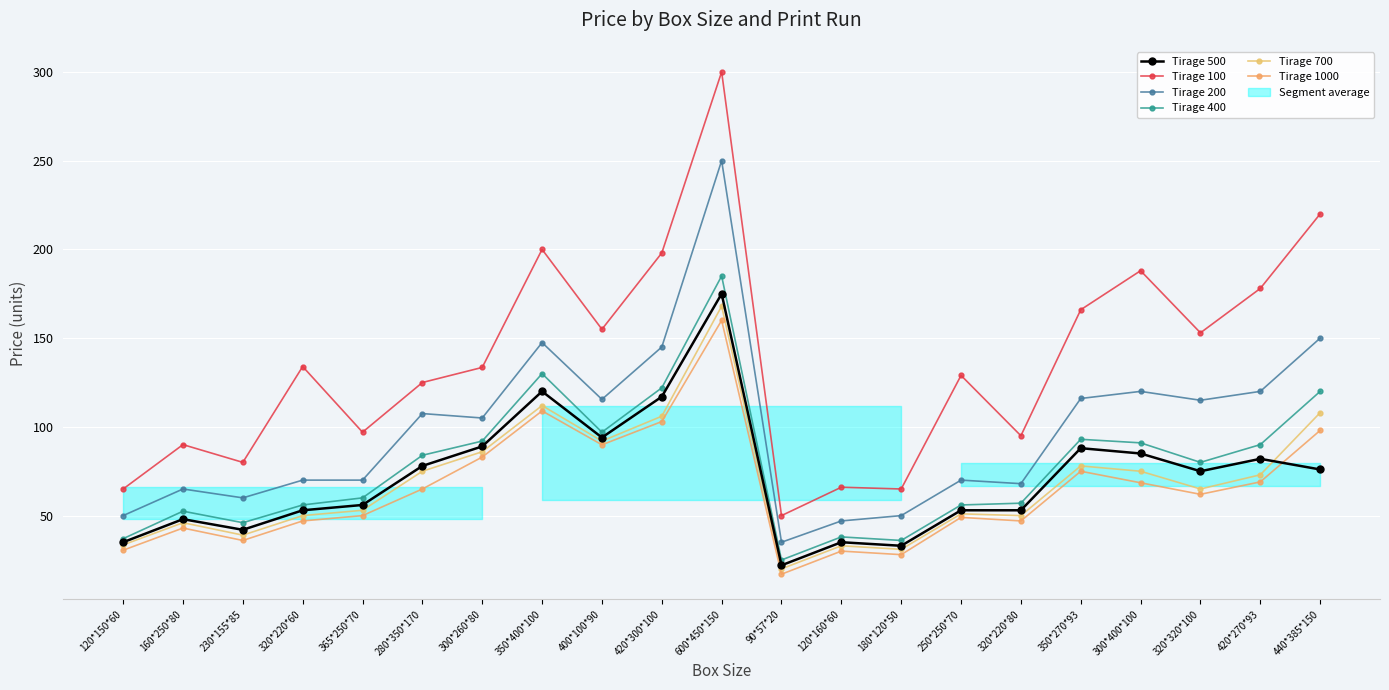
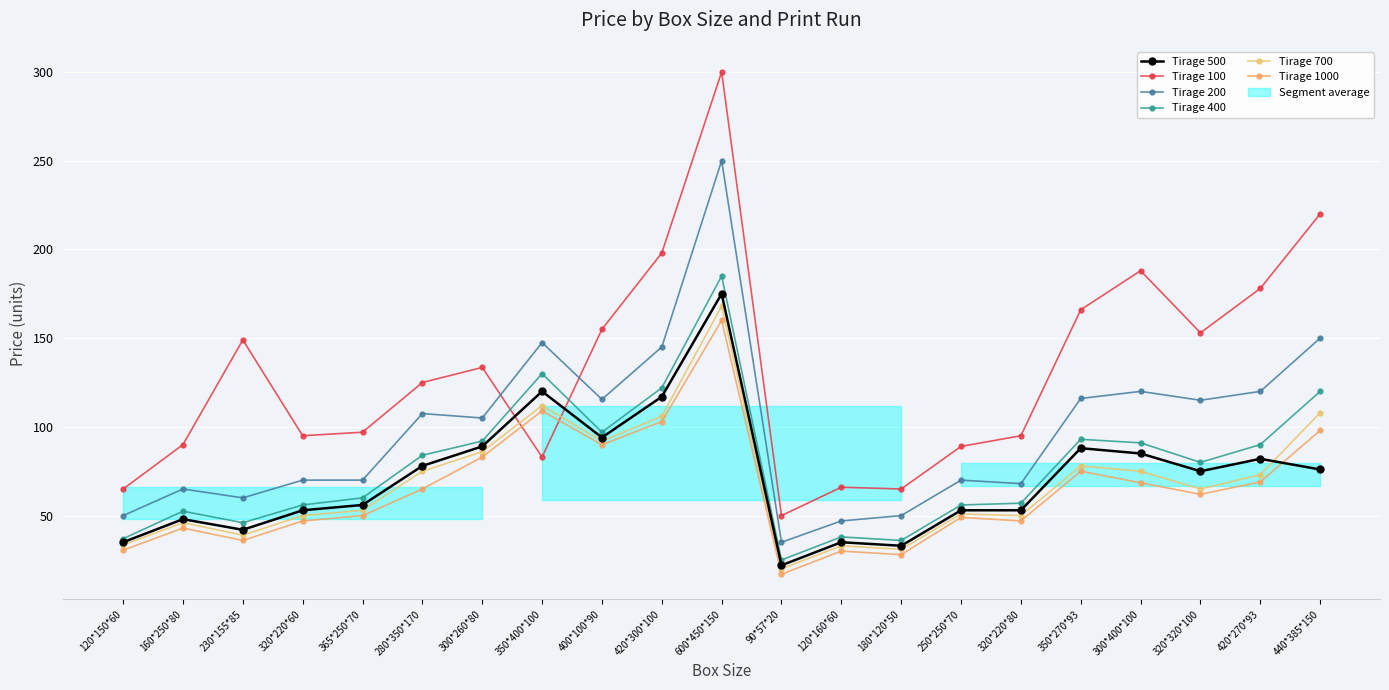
Tirage 100, 230*155*85: 80 -> 149
Tirage 100, 320*220*60: 134 -> 95
Tirage 100, 350*400*100: 200 -> 83
Tirage 100, 250*250*70: 129 -> 89
